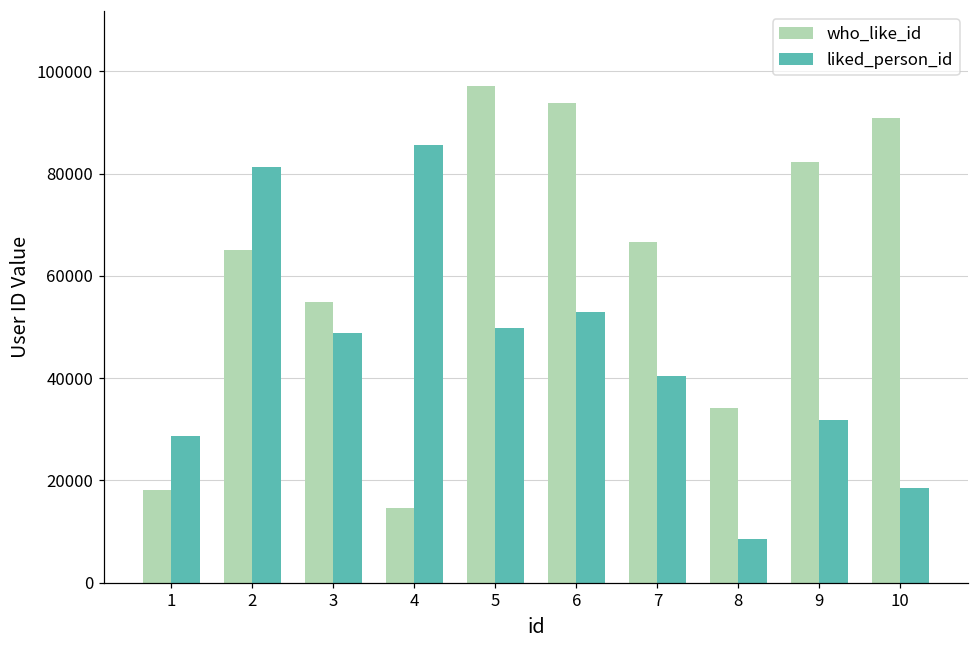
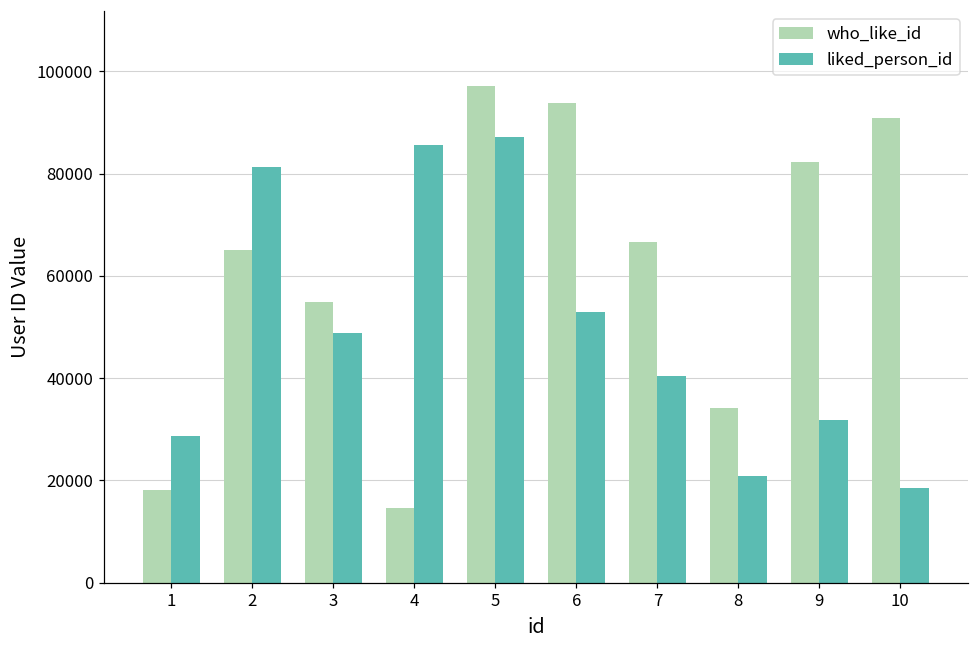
liked_person_id, 5: 50000 -> 87000
liked_person_id, 8: 9000 -> 21000
